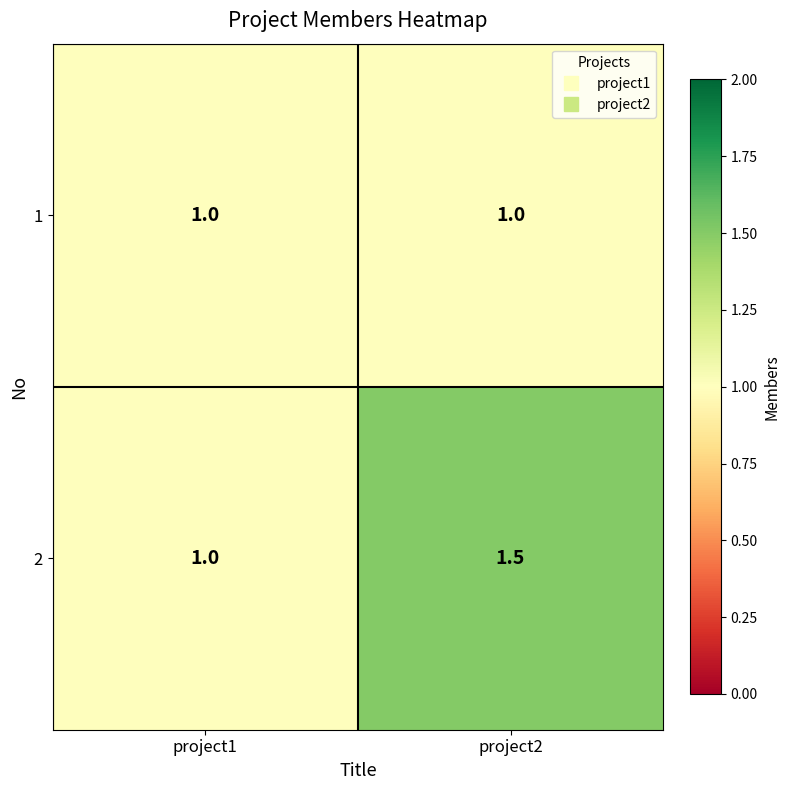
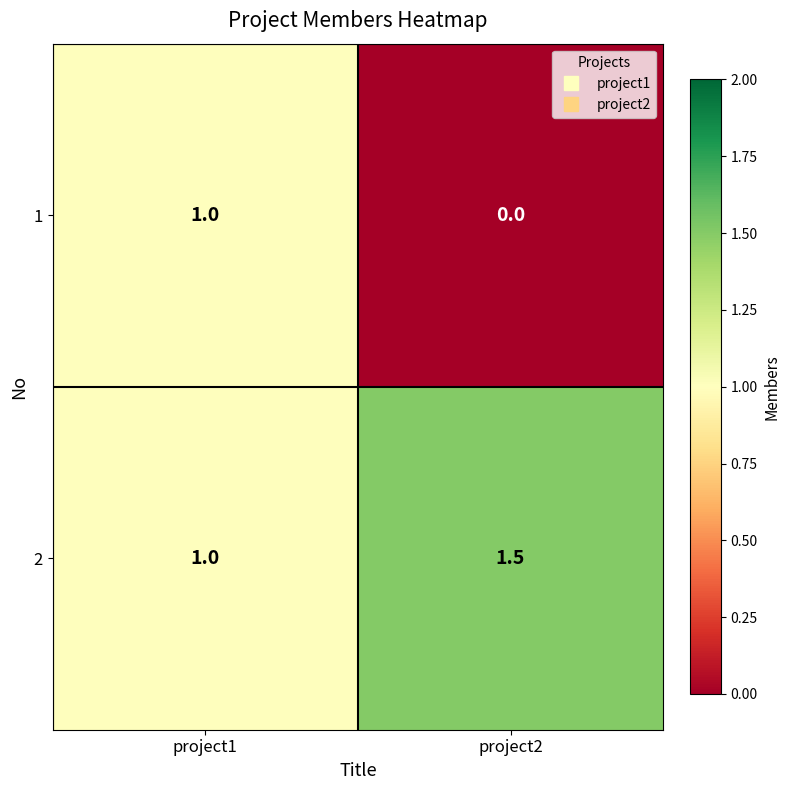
1, project2: 1.0 -> 0.0
